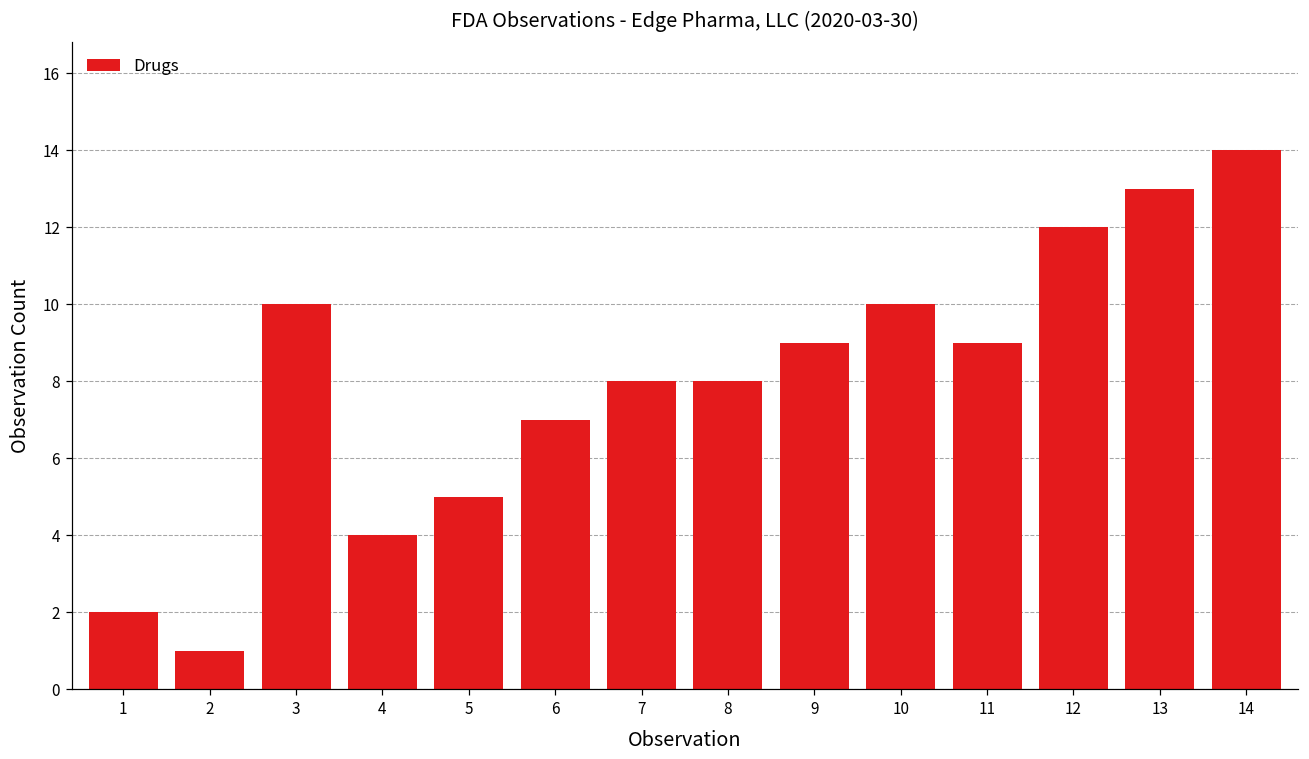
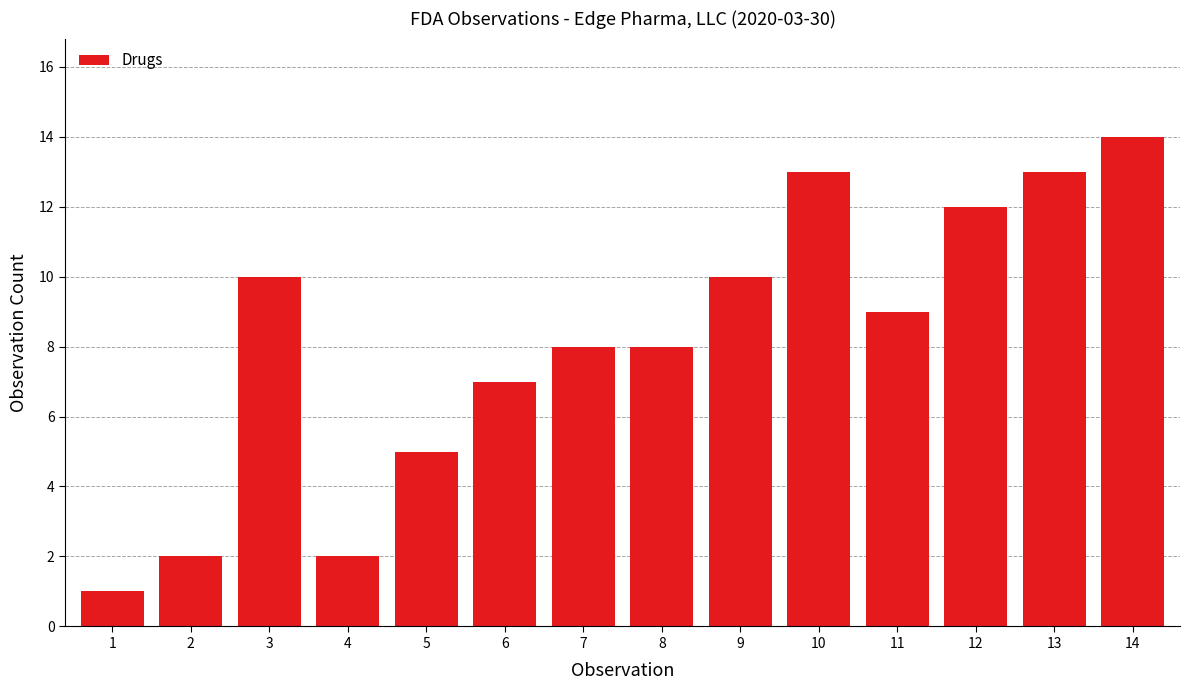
1: 2 -> 1
2: 1 -> 2
4: 4 -> 2
9: 9 -> 10
10: 10 -> 13
